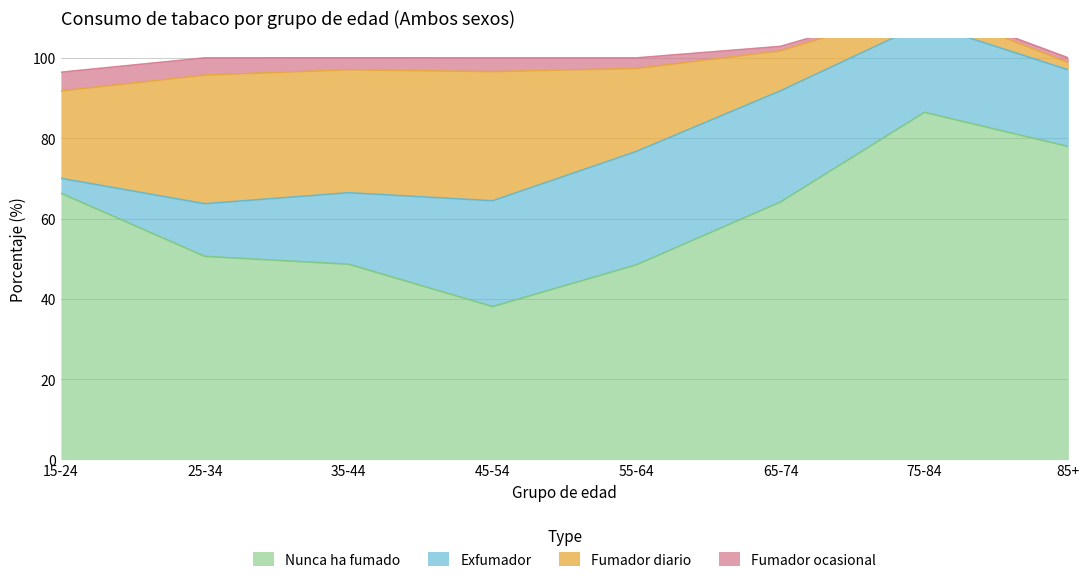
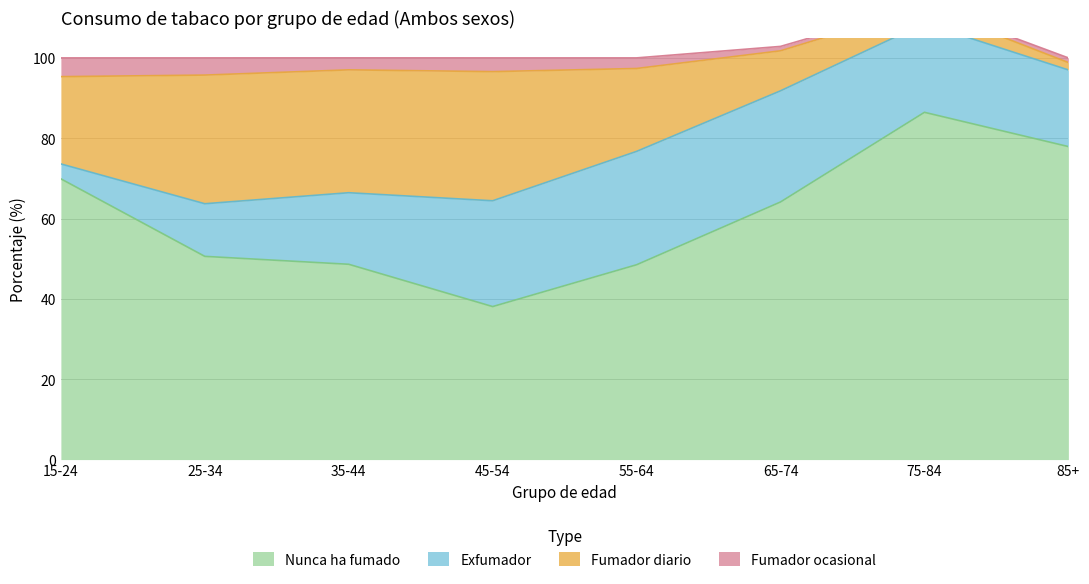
Nunca ha fumado, 15-24: 66 -> 70
